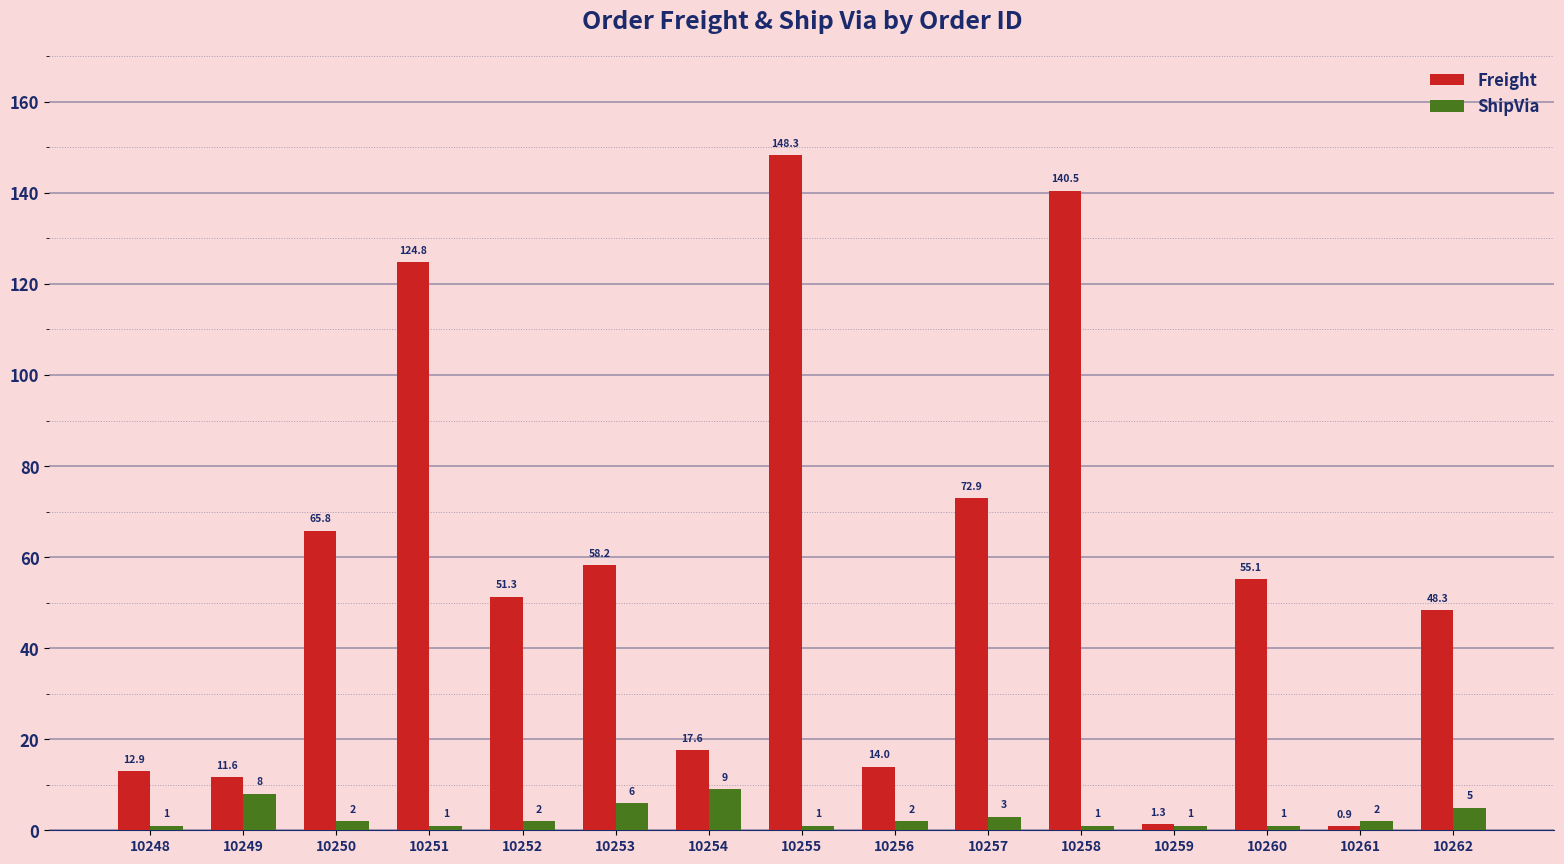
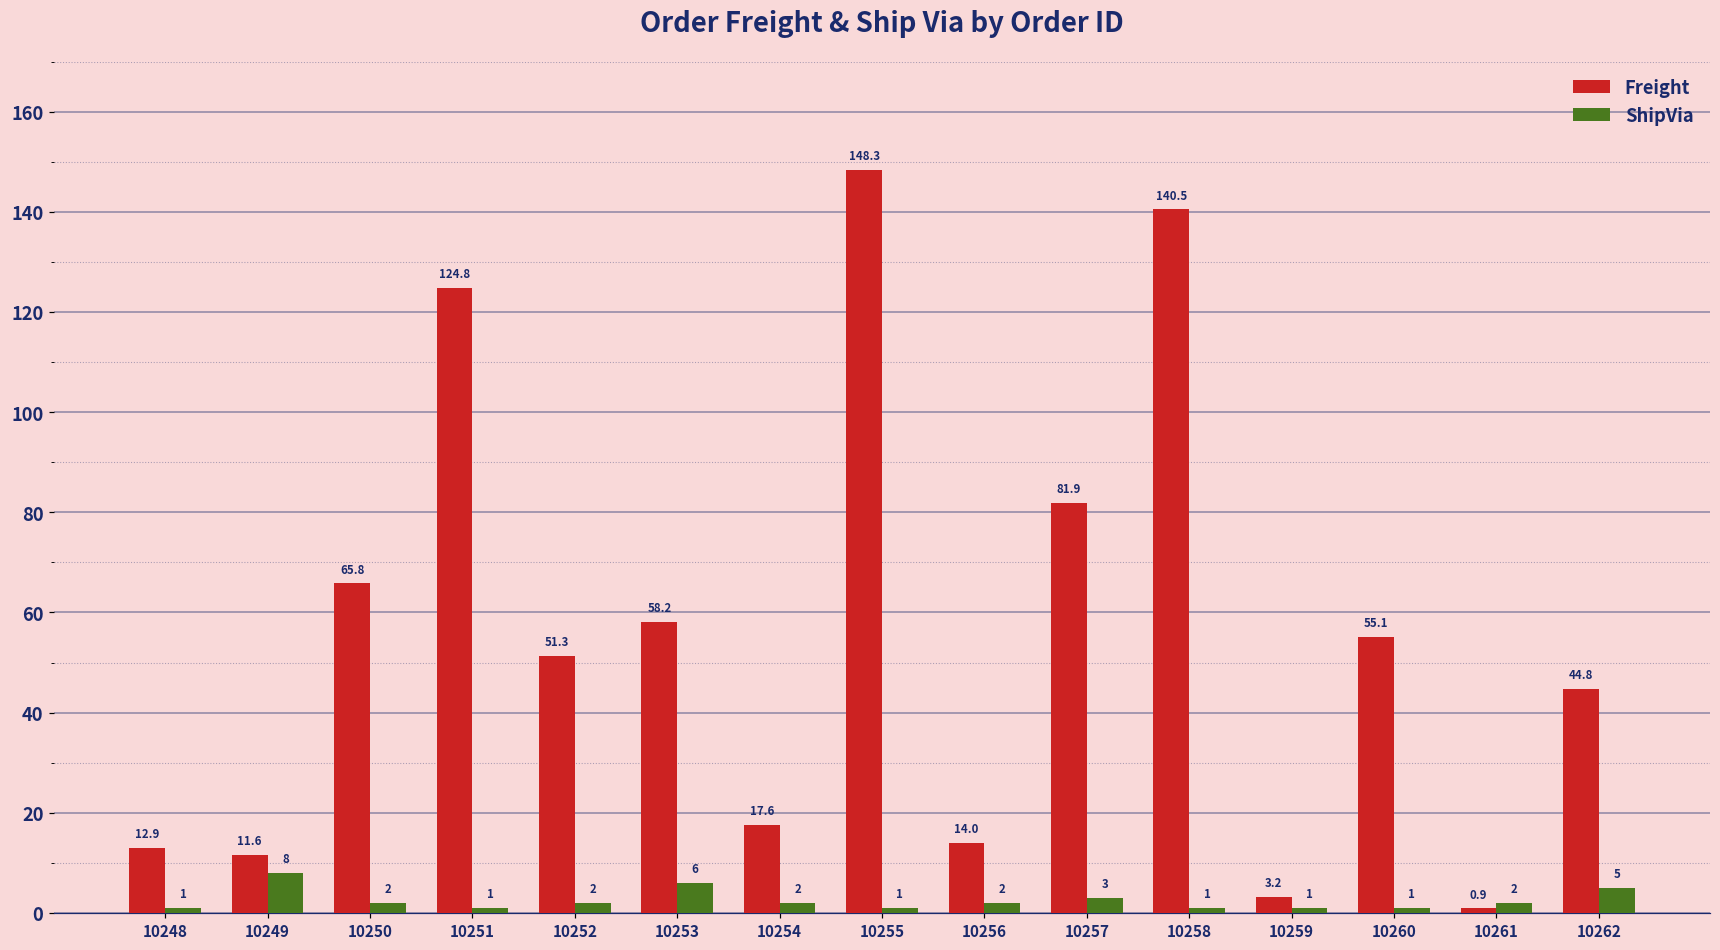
ShipVia, 10254: 9 -> 2
Freight, 10257: 72.9 -> 81.9
Freight, 10259: 1.3 -> 3.2
Freight, 10262: 48.3 -> 44.8
